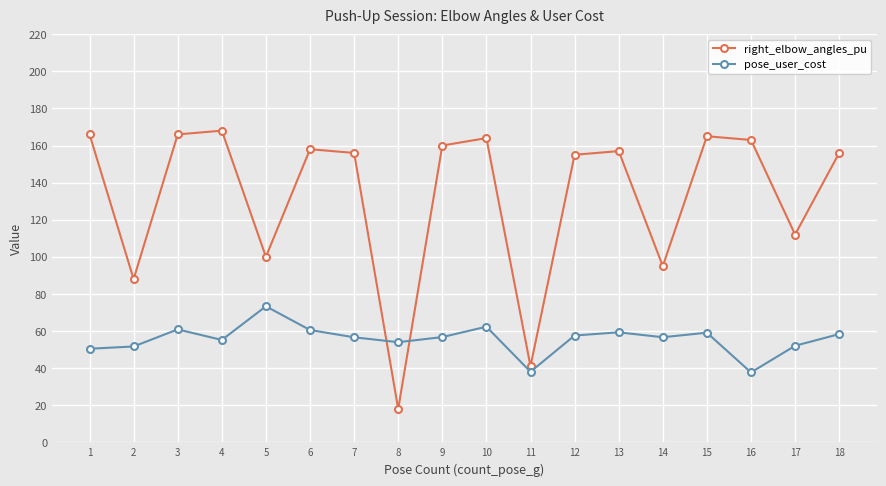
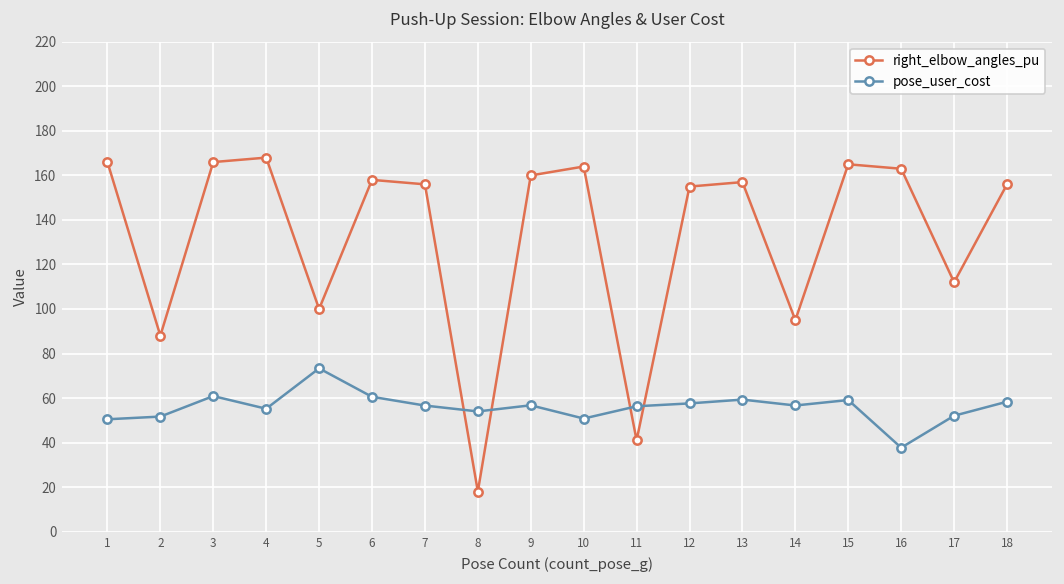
pose_user_cost, 10: 62 -> 51
pose_user_cost, 11: 38 -> 56
